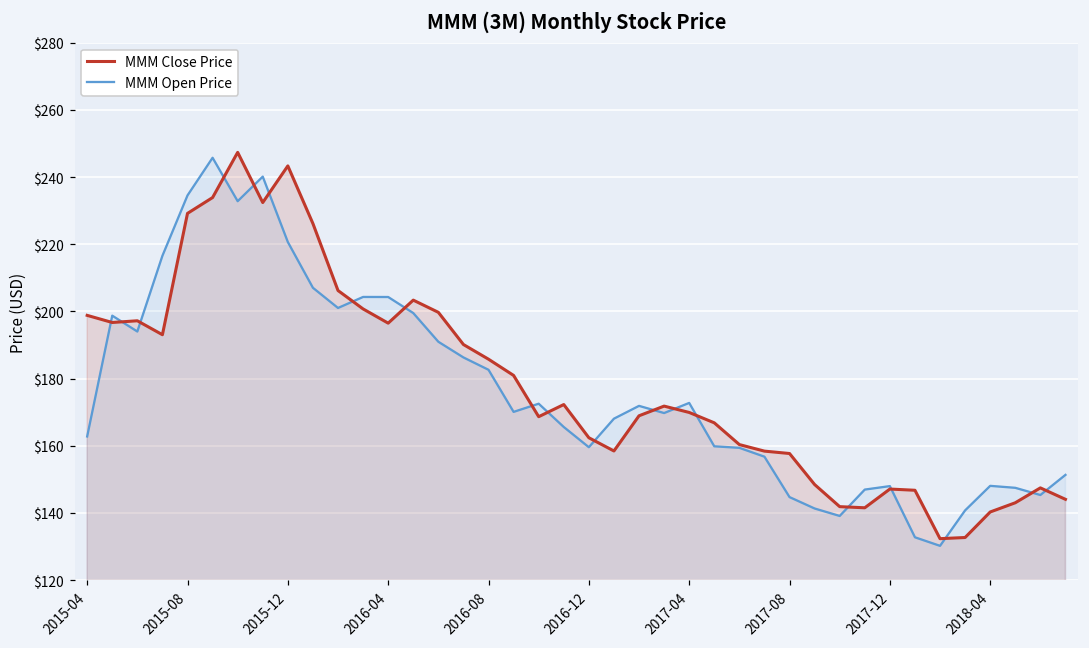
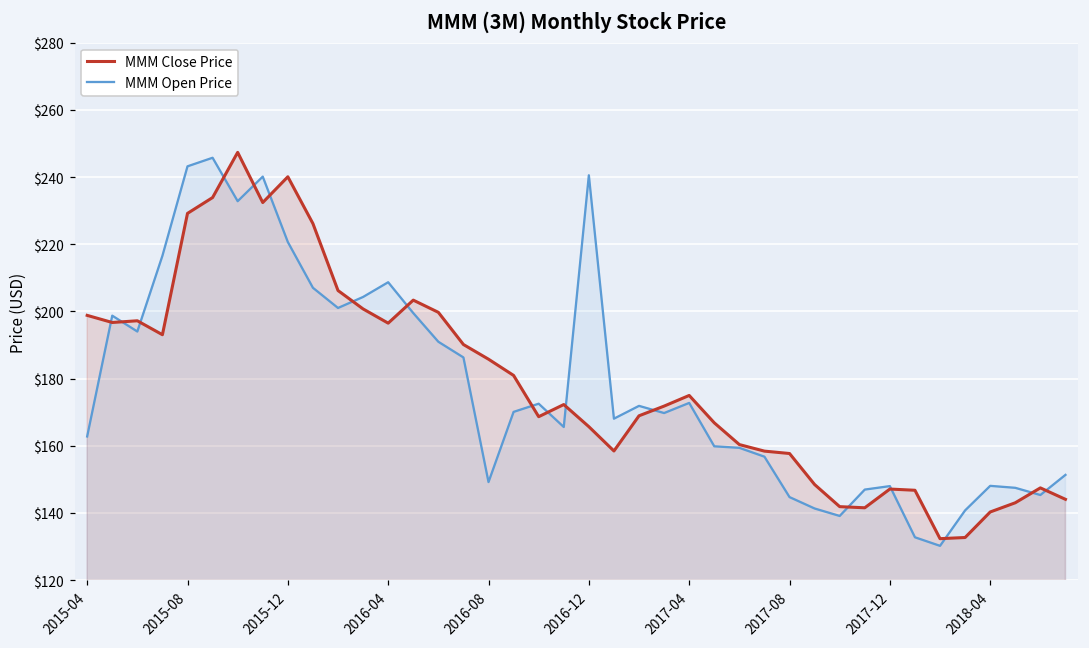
MMM Open Price, 2015-08: $235 -> $243
MMM Close Price, 2015-12: $243 -> $240
MMM Open Price, 2016-04: $204 -> $209
MMM Open Price, 2016-08: $183 -> $149
MMM Close Price, 2016-12: $162 -> $166
MMM Open Price, 2016-12: $160 -> $241
MMM Close Price, 2017-04: $170 -> $175
